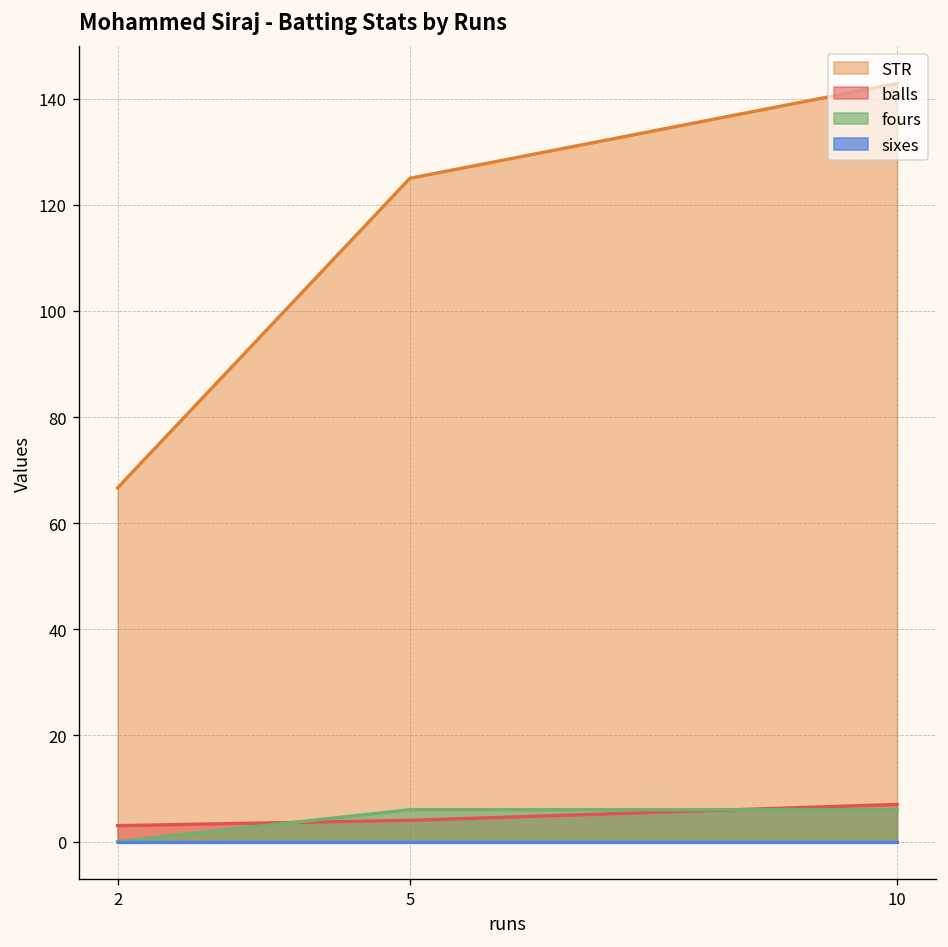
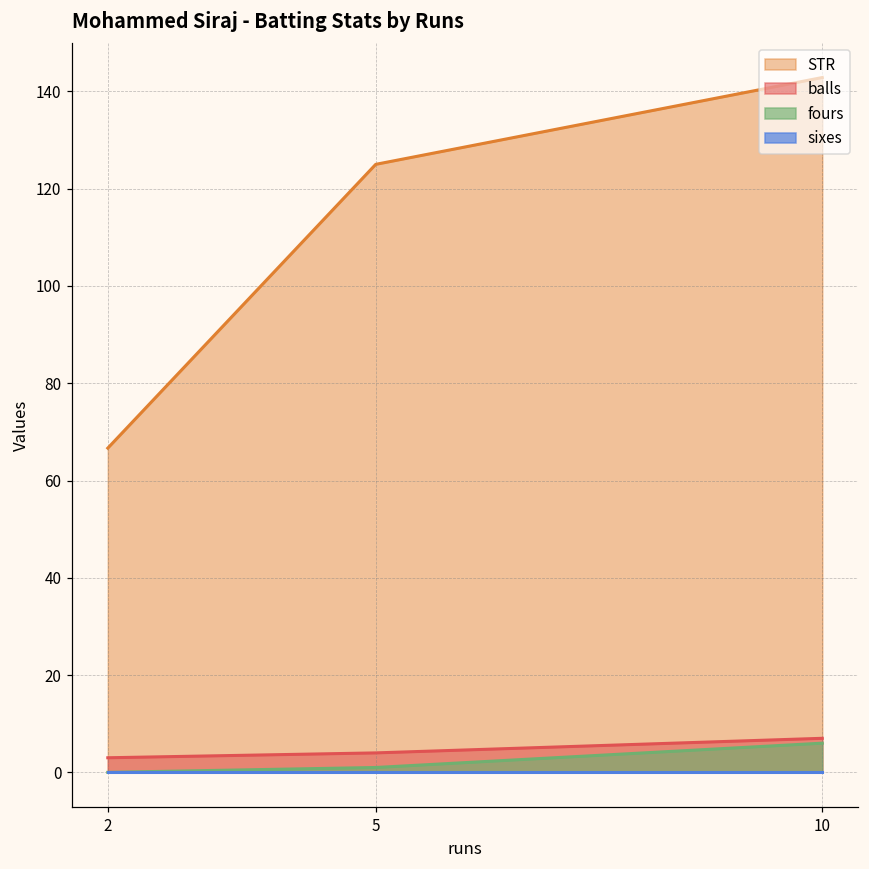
fours, 5: 6 -> 1
